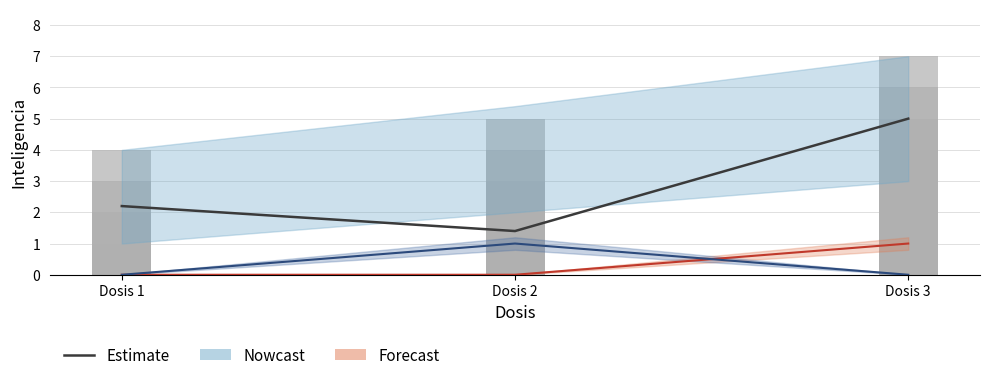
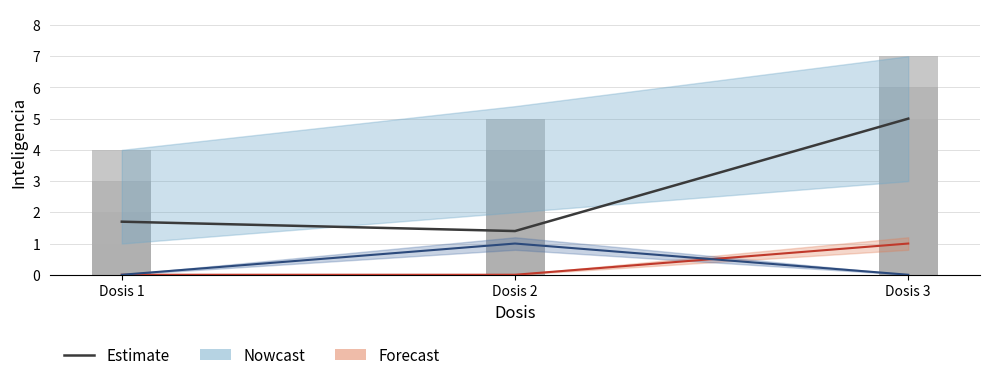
Estimate, Dosis 1: 2.2 -> 1.7
